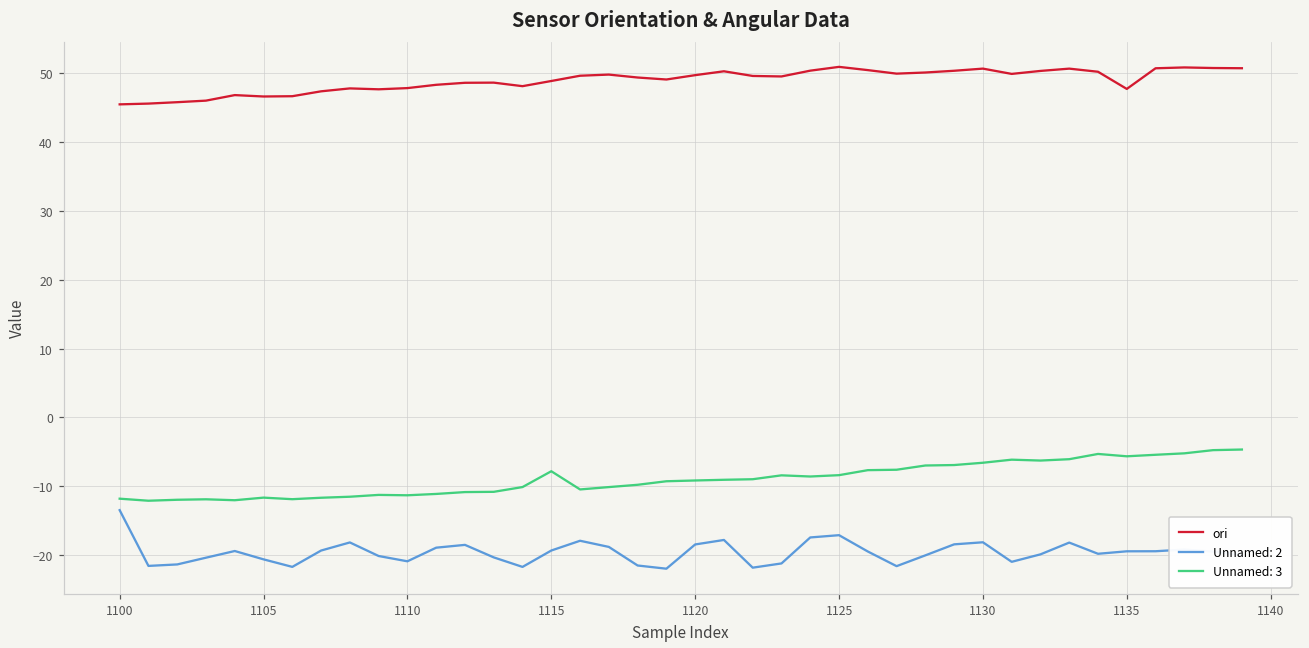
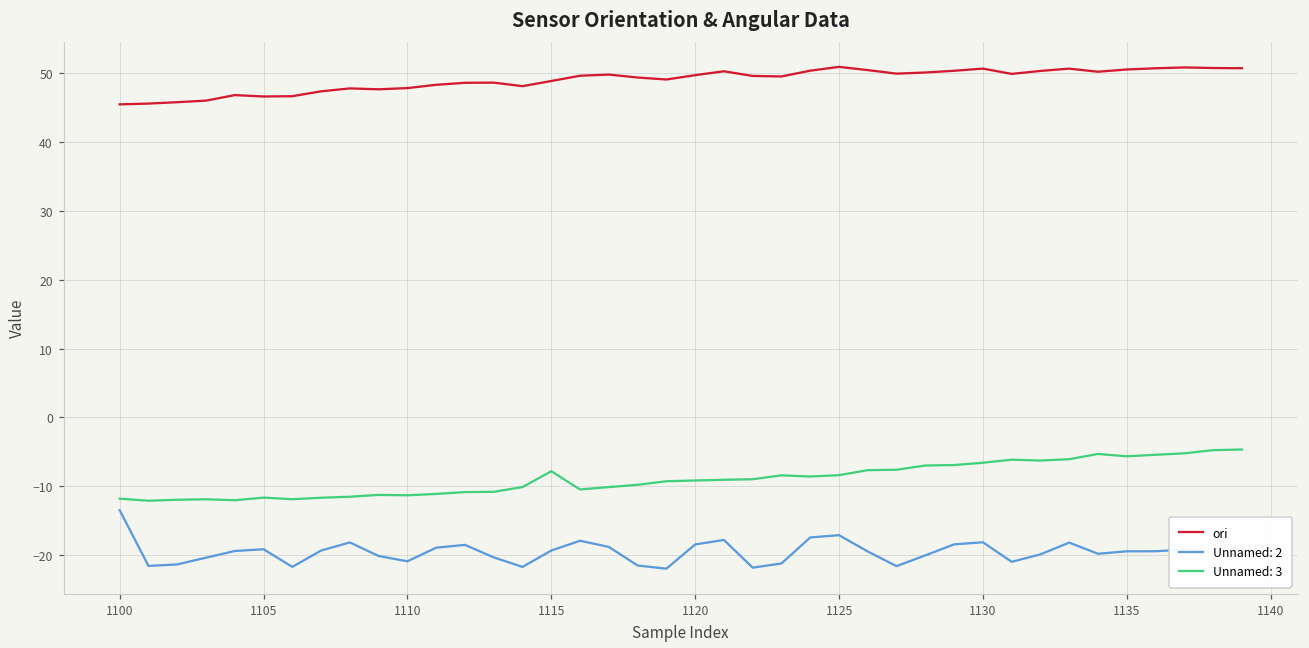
Unnamed: 2, 1105: -21 -> -19
ori, 1135: 48 -> 51
